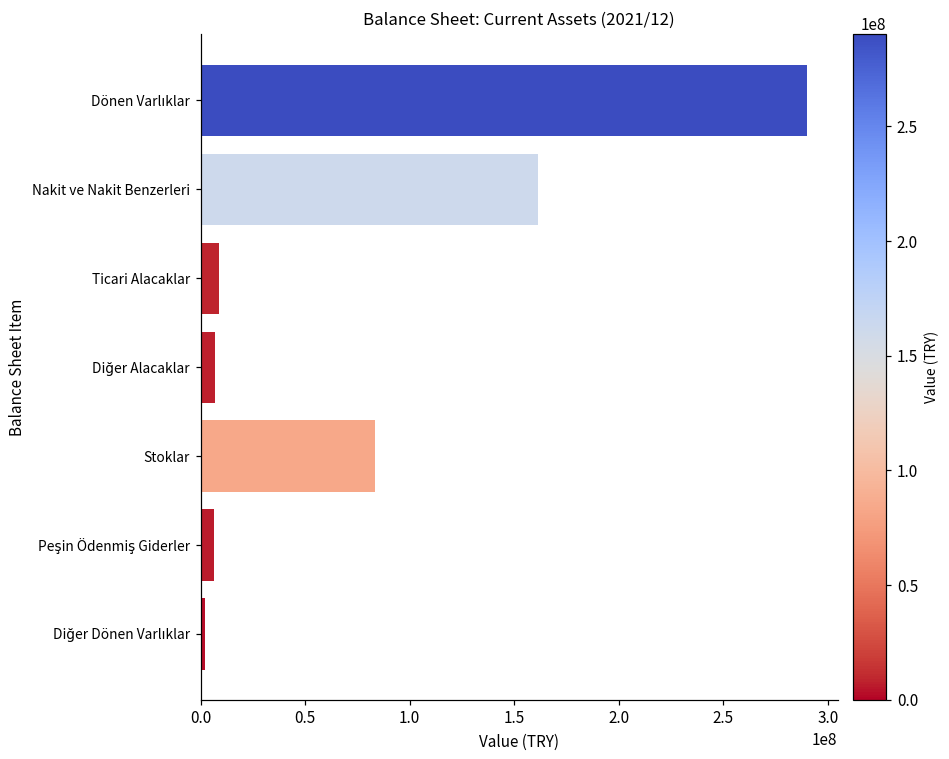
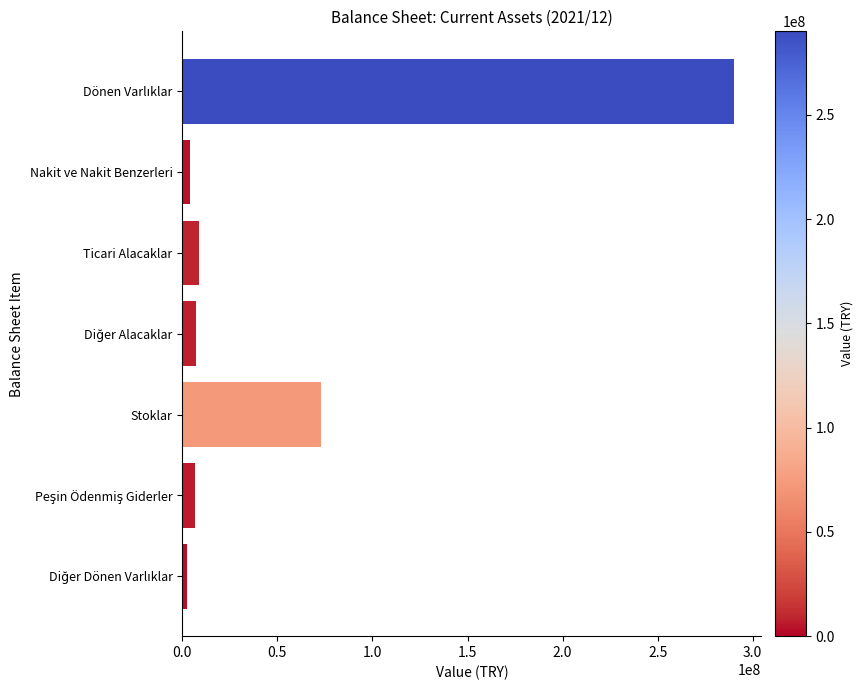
Nakit ve Nakit Benzerleri: 161000000 -> 4000000
Stoklar: 84000000 -> 73000000
